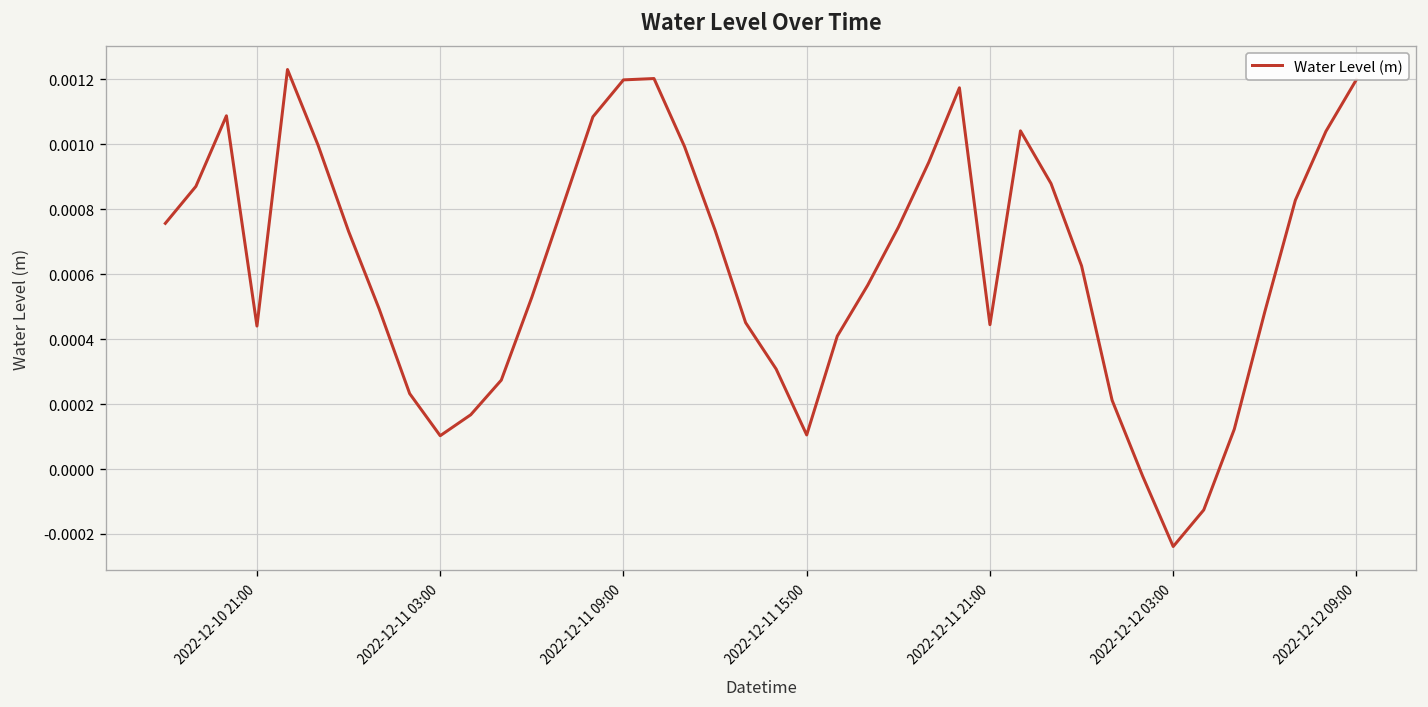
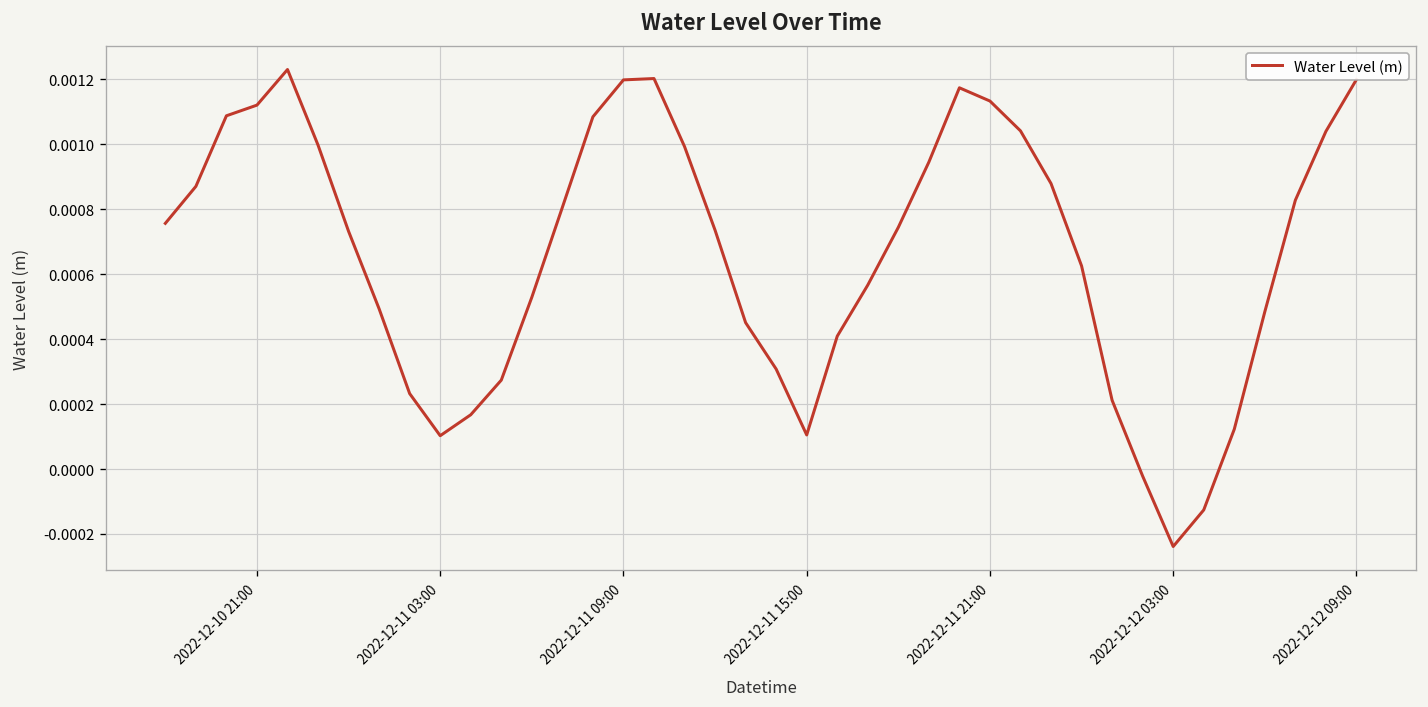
2022-12-10 21:00: 0.00044 -> 0.00112
2022-12-11 21:00: 0.00044 -> 0.00113
